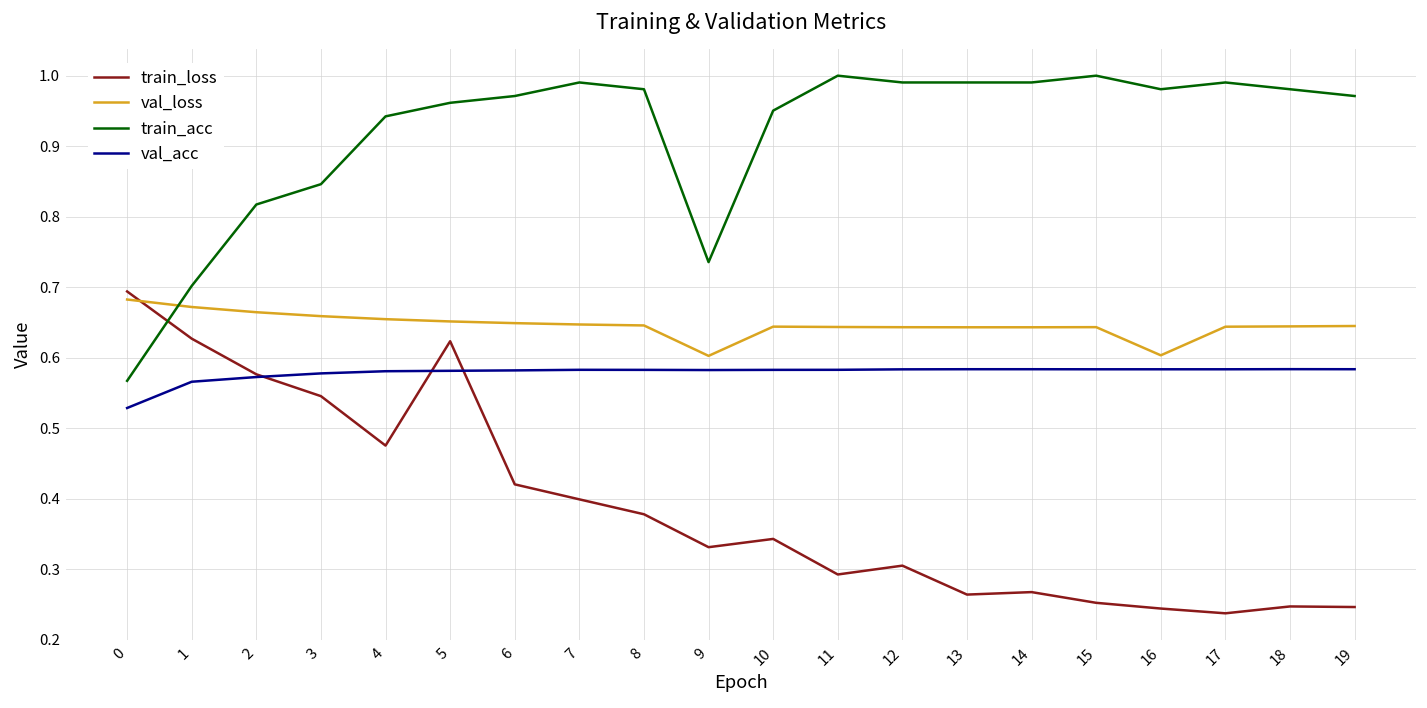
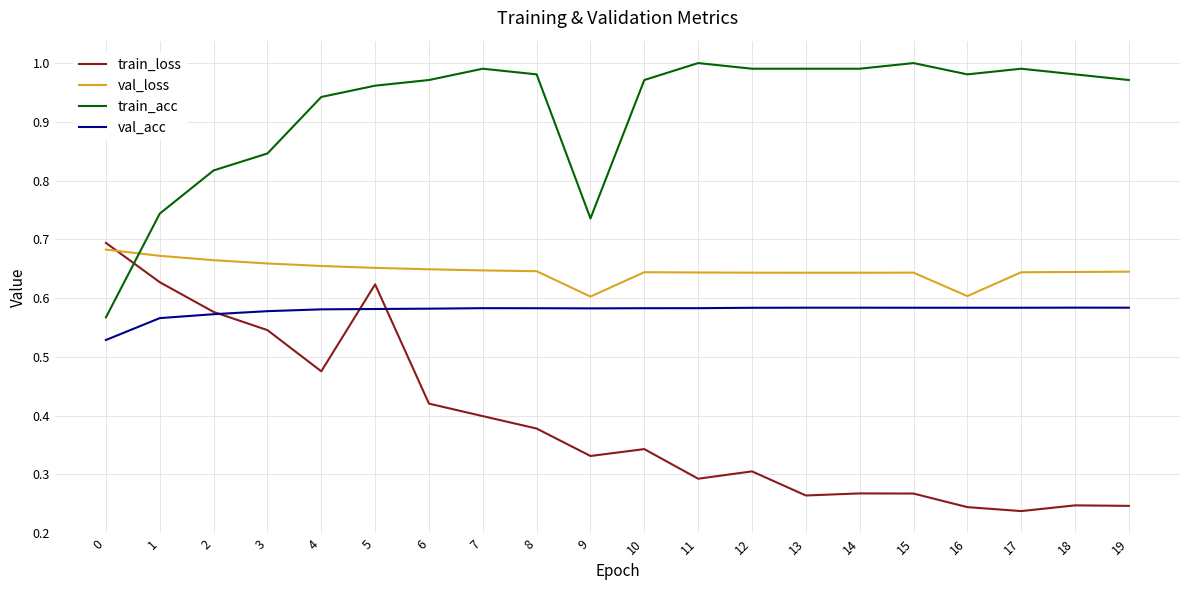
train_acc, 1: 0.70 -> 0.74
train_acc, 10: 0.95 -> 0.97
train_loss, 15: 0.25 -> 0.27
